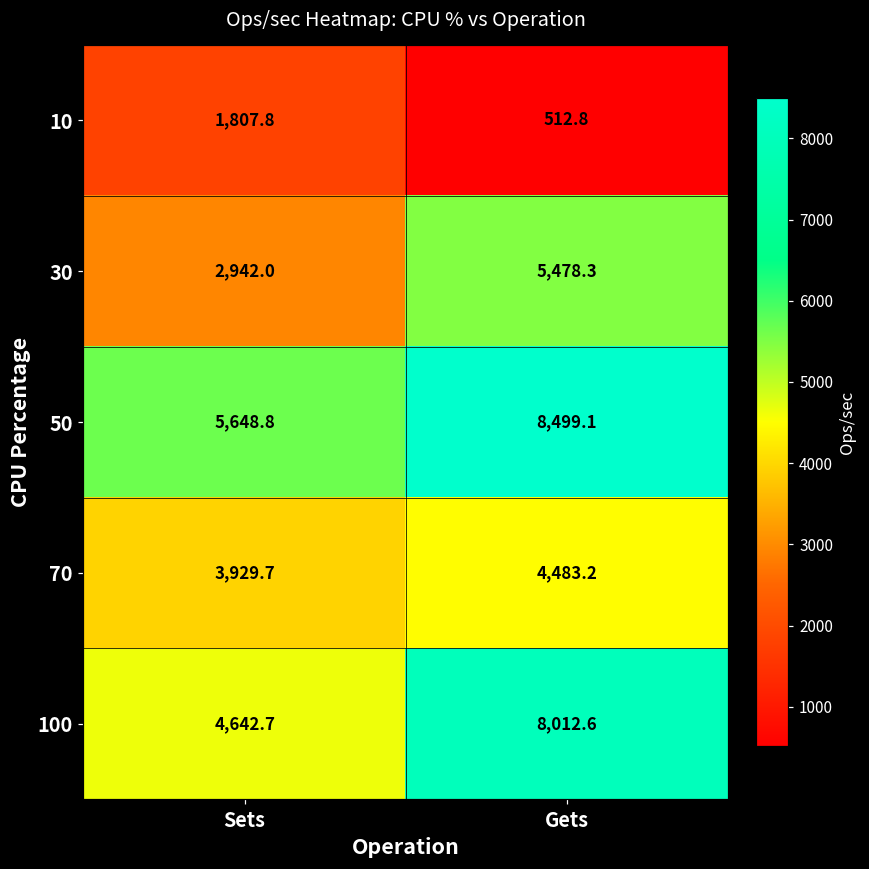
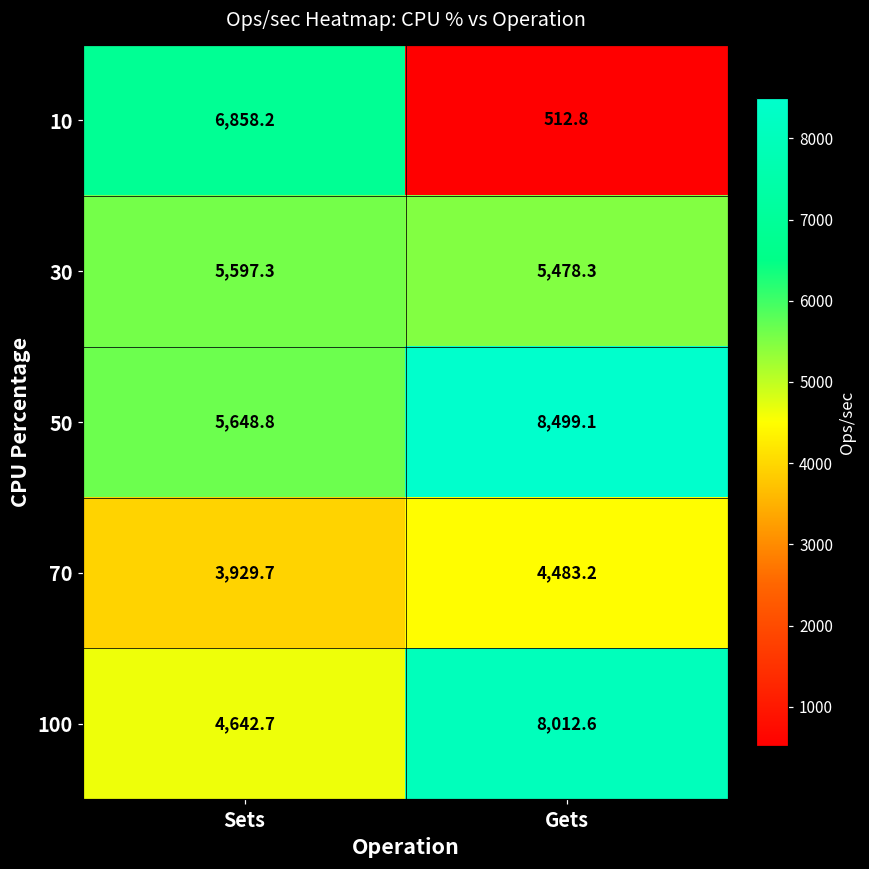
10, Sets: 1,807.8 -> 6,858.2
30, Sets: 2,942.0 -> 5,597.3
